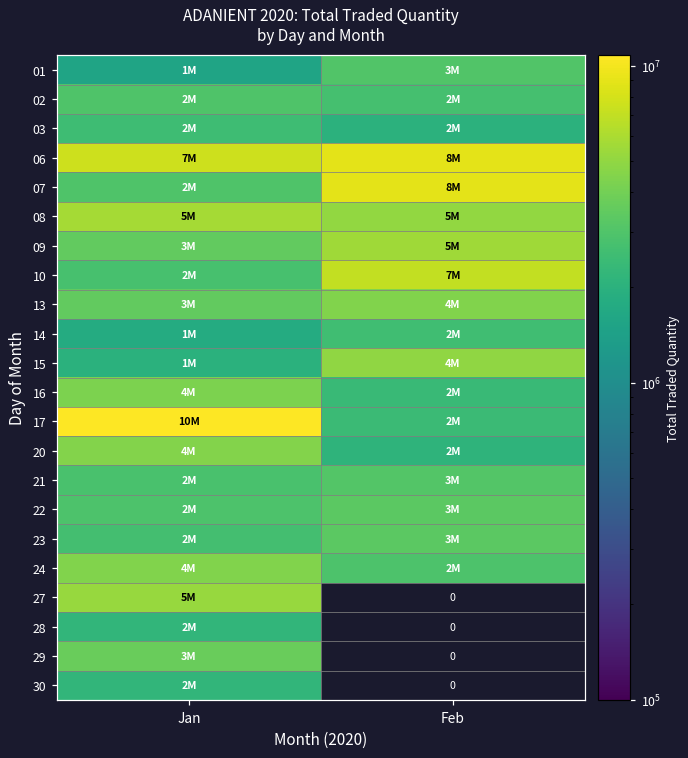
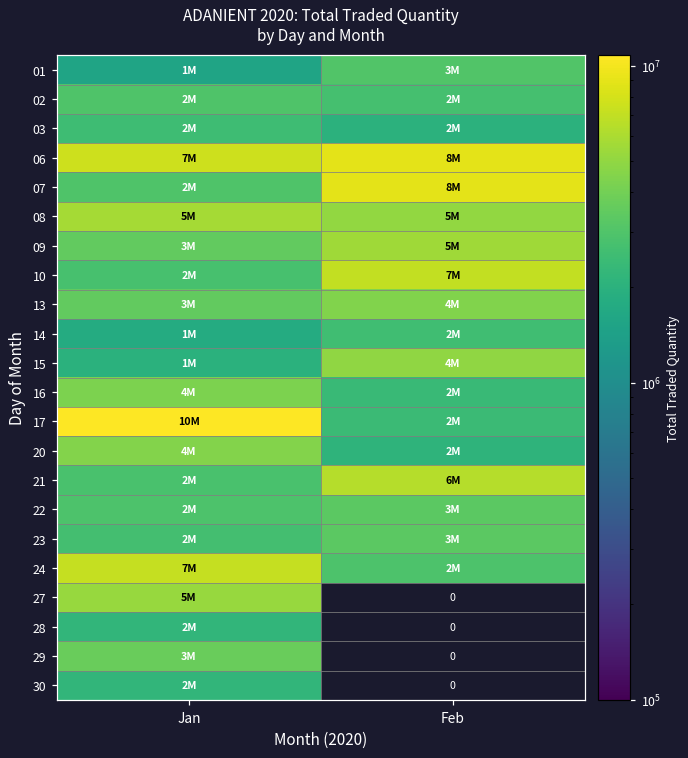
21, Feb: 3M -> 6M
24, Jan: 4M -> 7M
